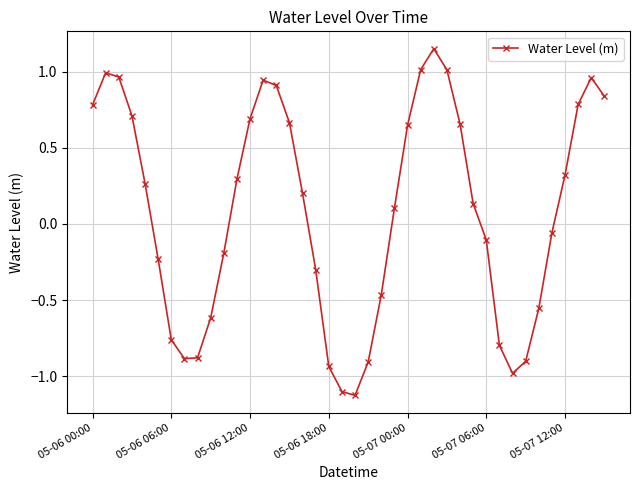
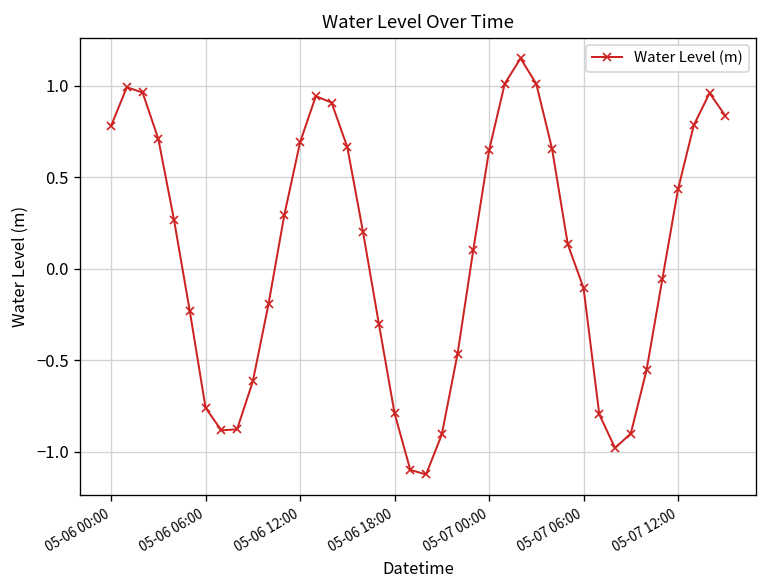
05-06 18:00: -0.93 -> -0.79
05-07 12:00: 0.32 -> 0.43
